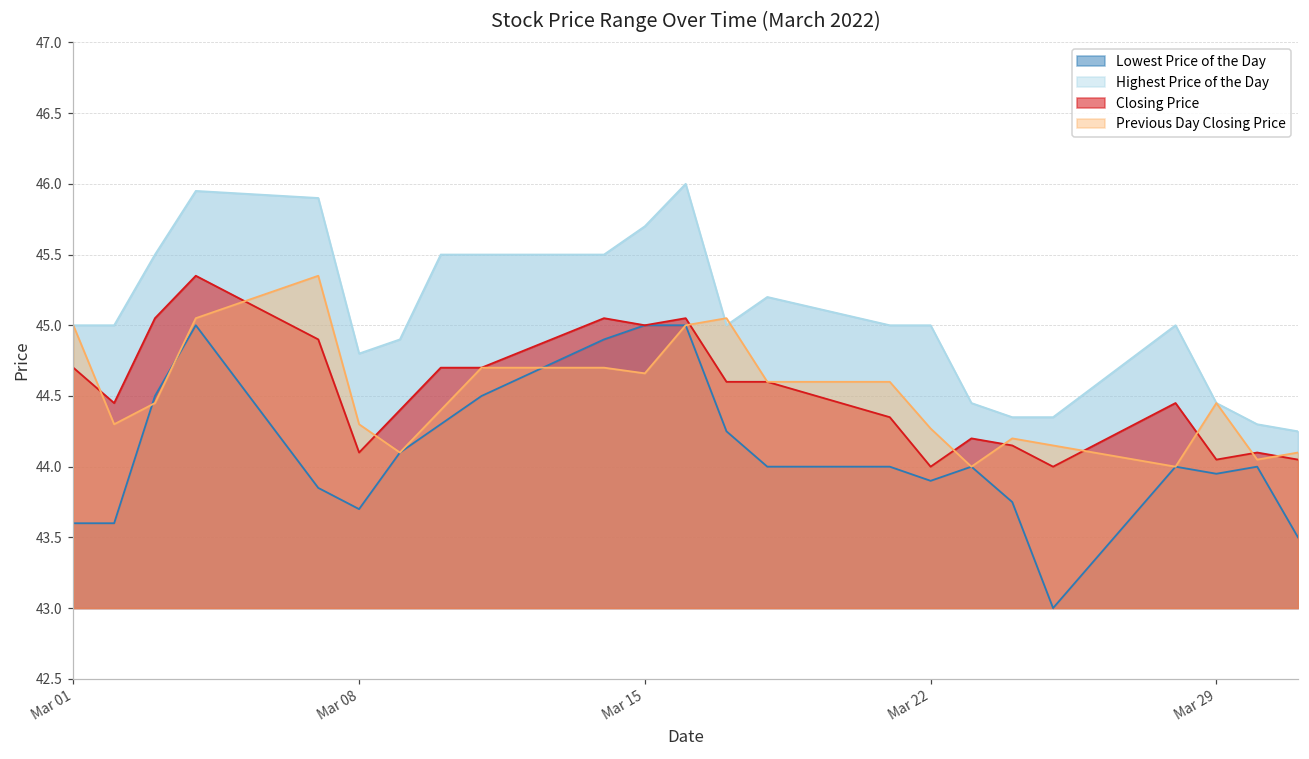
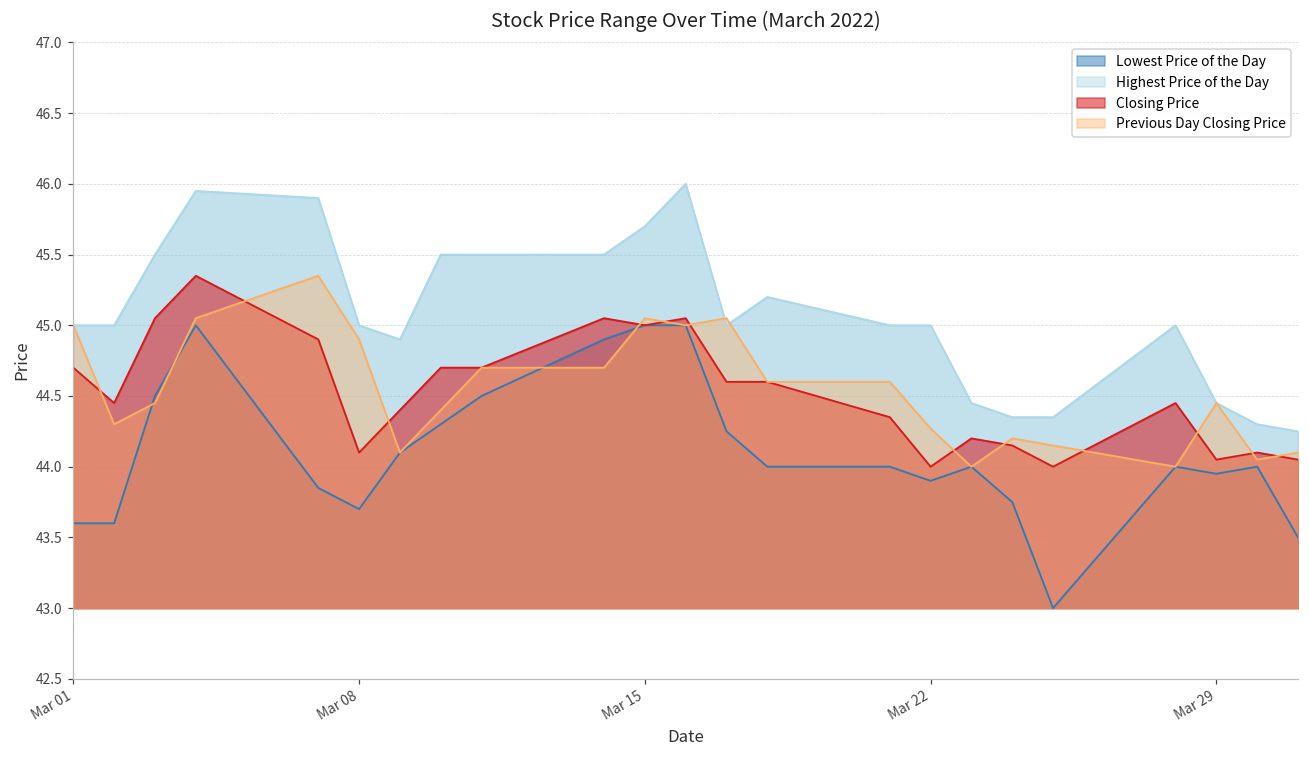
Highest Price of the Day, Mar 08: 44.8 -> 45.0
Previous Day Closing Price, Mar 08: 44.3 -> 44.9
Previous Day Closing Price, Mar 15: 44.66 -> 45.05
